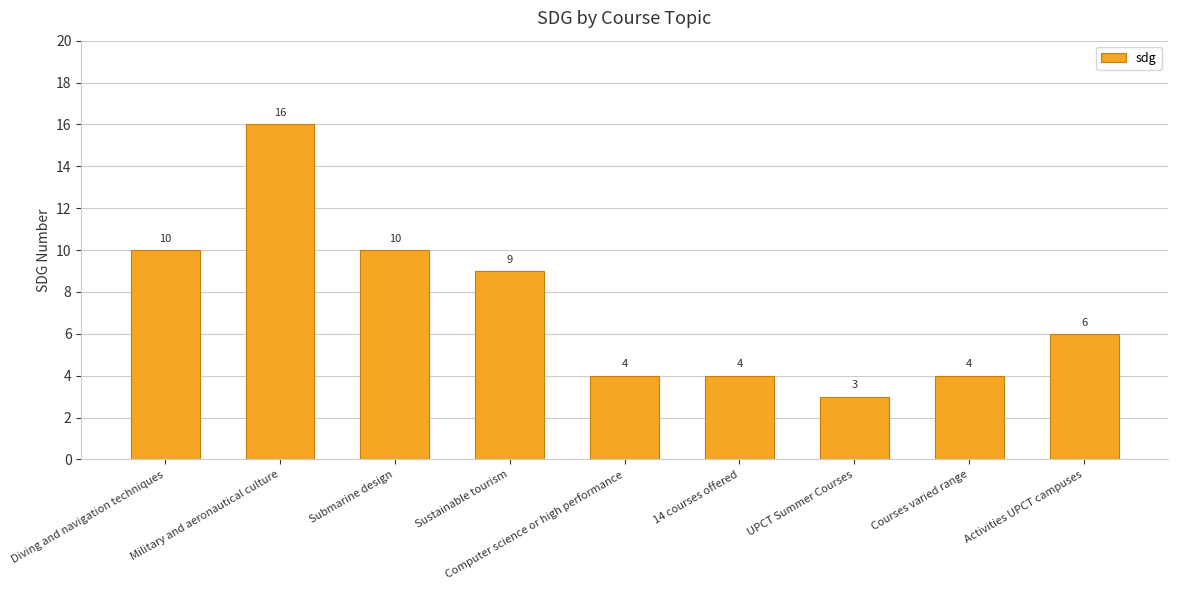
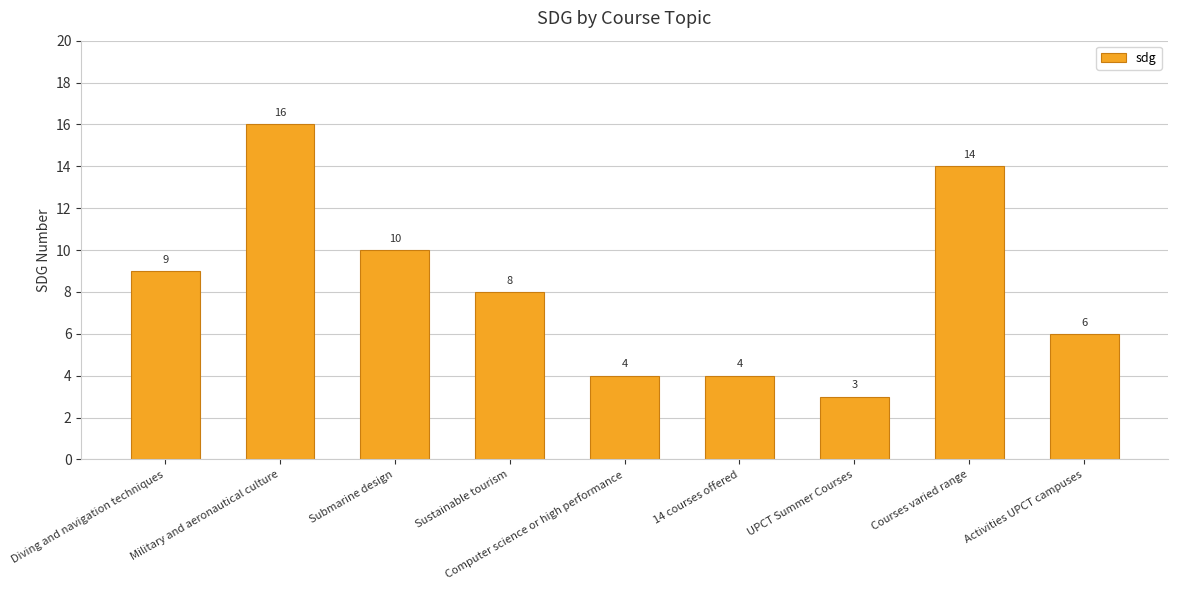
Diving and navigation techniques: 10 -> 9
Sustainable tourism: 9 -> 8
Courses varied range: 4 -> 14
